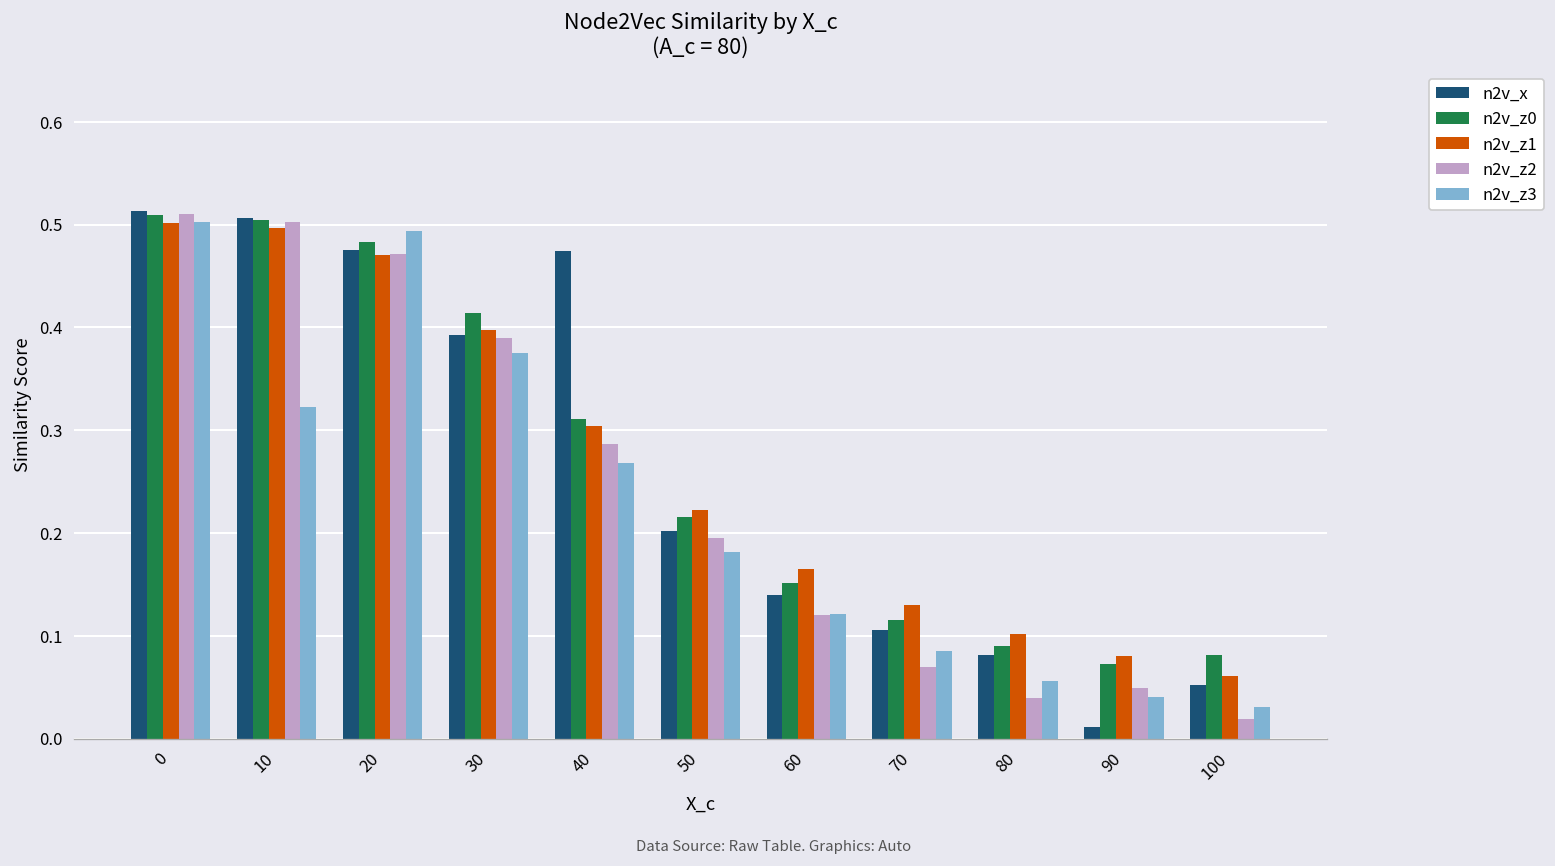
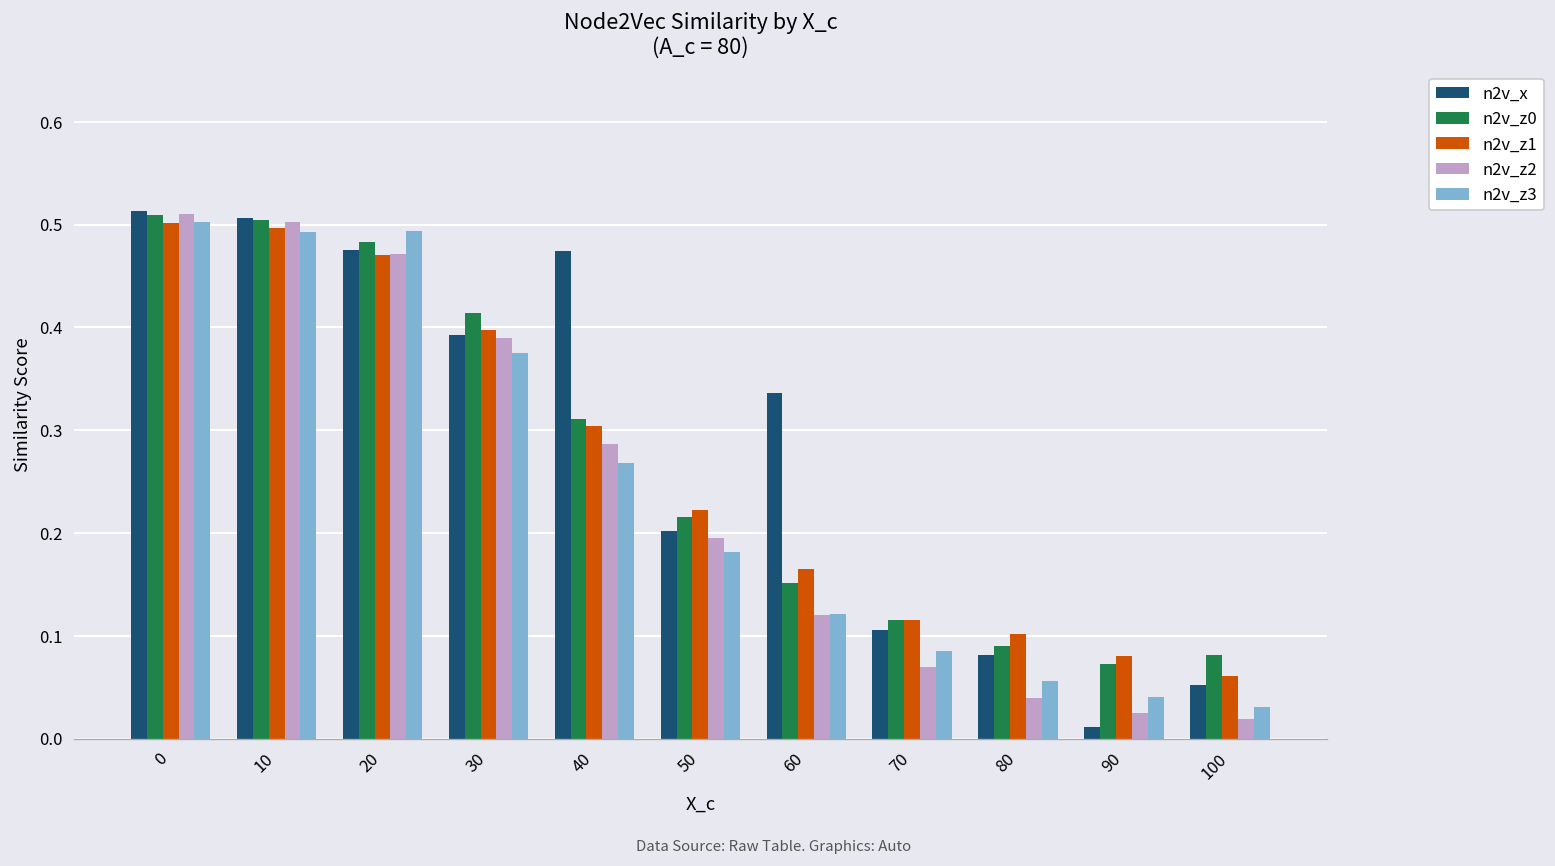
n2v_z3, 10: 0.32 -> 0.49
n2v_x, 60: 0.14 -> 0.34
n2v_z1, 70: 0.13 -> 0.11
n2v_z2, 90: 0.05 -> 0.03
